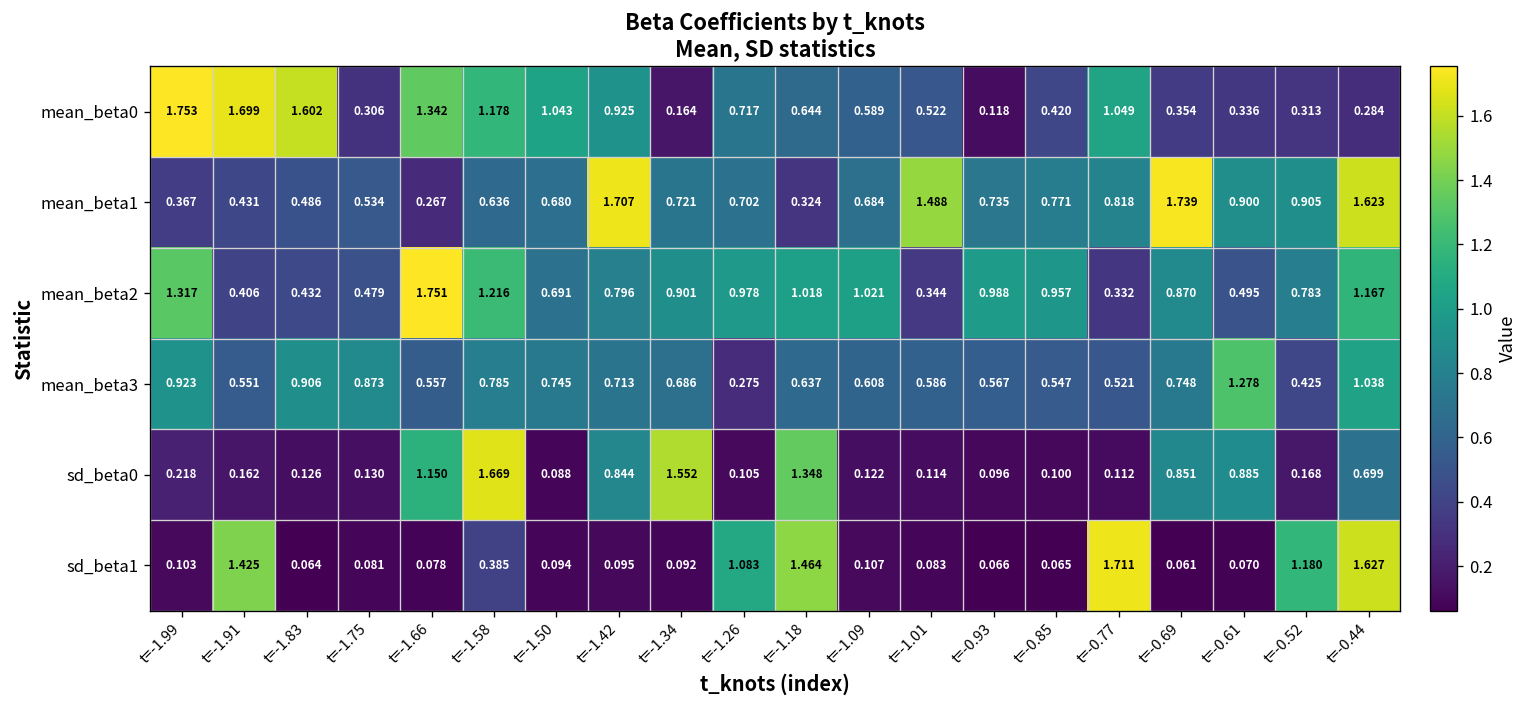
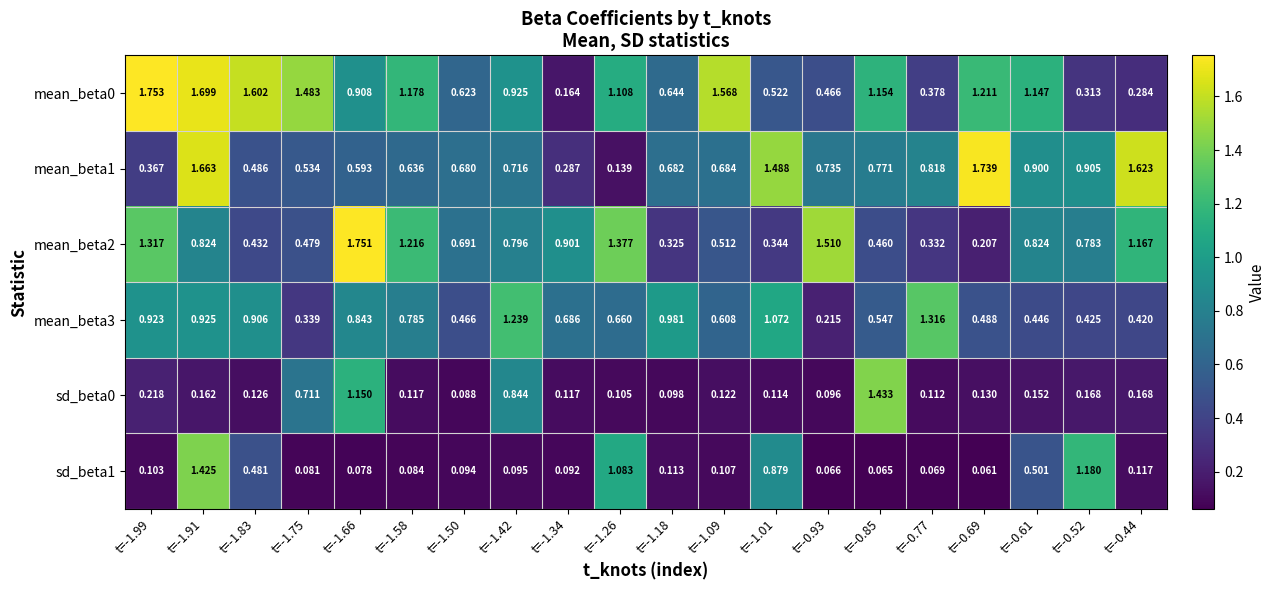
mean_beta0, t=-1.75: 0.306 -> 1.483
mean_beta0, t=-1.66: 1.342 -> 0.908
mean_beta0, t=-1.50: 1.043 -> 0.623
mean_beta0, t=-1.26: 0.717 -> 1.108
mean_beta0, t=-1.09: 0.589 -> 1.568
mean_beta0, t=-0.93: 0.118 -> 0.466
mean_beta0, t=-0.85: 0.420 -> 1.154
mean_beta0, t=-0.77: 1.049 -> 0.378
mean_beta0, t=-0.69: 0.354 -> 1.211
mean_beta0, t=-0.61: 0.336 -> 1.147
mean_beta1, t=-1.91: 0.431 -> 1.663
mean_beta1, t=-1.66: 0.267 -> 0.593
mean_beta1, t=-1.42: 1.707 -> 0.716
mean_beta1, t=-1.34: 0.721 -> 0.287
mean_beta1, t=-1.26: 0.702 -> 0.139
mean_beta1, t=-1.18: 0.324 -> 0.682
mean_beta2, t=-1.91: 0.406 -> 0.824
mean_beta2, t=-1.26: 0.978 -> 1.377
mean_beta2, t=-1.18: 1.018 -> 0.325
mean_beta2, t=-1.09: 1.021 -> 0.512
mean_beta2, t=-0.93: 0.988 -> 1.510
mean_beta2, t=-0.85: 0.957 -> 0.460
mean_beta2, t=-0.69: 0.870 -> 0.207
mean_beta2, t=-0.61: 0.495 -> 0.824
mean_beta3, t=-1.91: 0.551 -> 0.925
mean_beta3, t=-1.75: 0.873 -> 0.339
mean_beta3, t=-1.66: 0.557 -> 0.843
mean_beta3, t=-1.50: 0.745 -> 0.466
mean_beta3, t=-1.42: 0.713 -> 1.239
mean_beta3, t=-1.26: 0.275 -> 0.660
mean_beta3, t=-1.18: 0.637 -> 0.981
mean_beta3, t=-1.01: 0.586 -> 1.072
mean_beta3, t=-0.93: 0.567 -> 0.215
mean_beta3, t=-0.77: 0.521 -> 1.316
mean_beta3, t=-0.69: 0.748 -> 0.488
mean_beta3, t=-0.61: 1.278 -> 0.446
mean_beta3, t=-0.44: 1.038 -> 0.420
sd_beta0, t=-1.75: 0.130 -> 0.711
sd_beta0, t=-1.58: 1.669 -> 0.117
sd_beta0, t=-1.34: 1.552 -> 0.117
sd_beta0, t=-1.18: 1.348 -> 0.098
sd_beta0, t=-0.85: 0.100 -> 1.433
sd_beta0, t=-0.69: 0.851 -> 0.130
sd_beta0, t=-0.61: 0.885 -> 0.152
sd_beta0, t=-0.44: 0.699 -> 0.168
sd_beta1, t=-1.83: 0.064 -> 0.481
sd_beta1, t=-1.58: 0.385 -> 0.084
sd_beta1, t=-1.18: 1.464 -> 0.113
sd_beta1, t=-1.01: 0.083 -> 0.879
sd_beta1, t=-0.77: 1.711 -> 0.069
sd_beta1, t=-0.61: 0.070 -> 0.501
sd_beta1, t=-0.44: 1.627 -> 0.117
